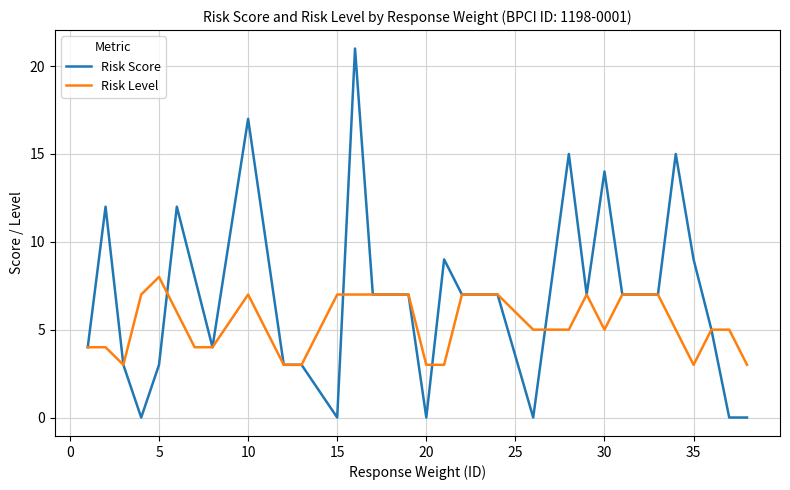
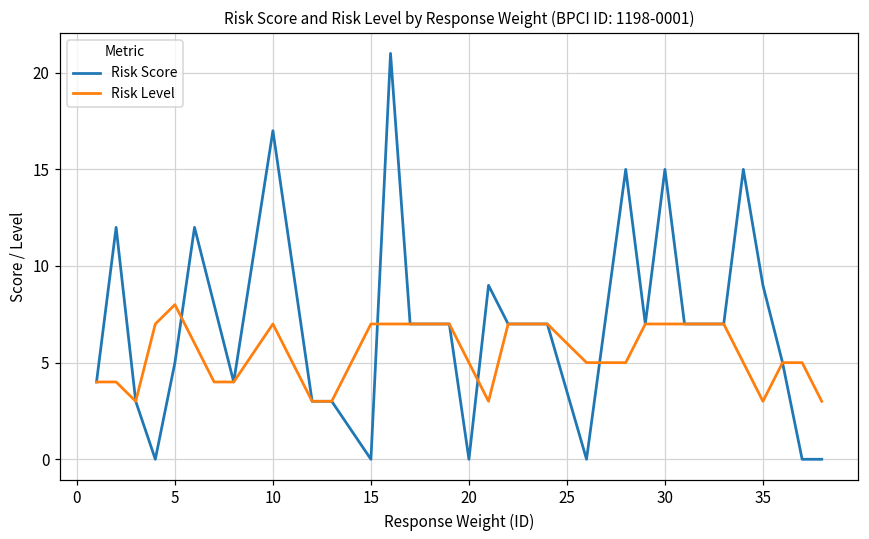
Risk Score, 5: 3 -> 5
Risk Level, 20: 3 -> 5
Risk Score, 30: 14 -> 15
Risk Level, 30: 5 -> 7
